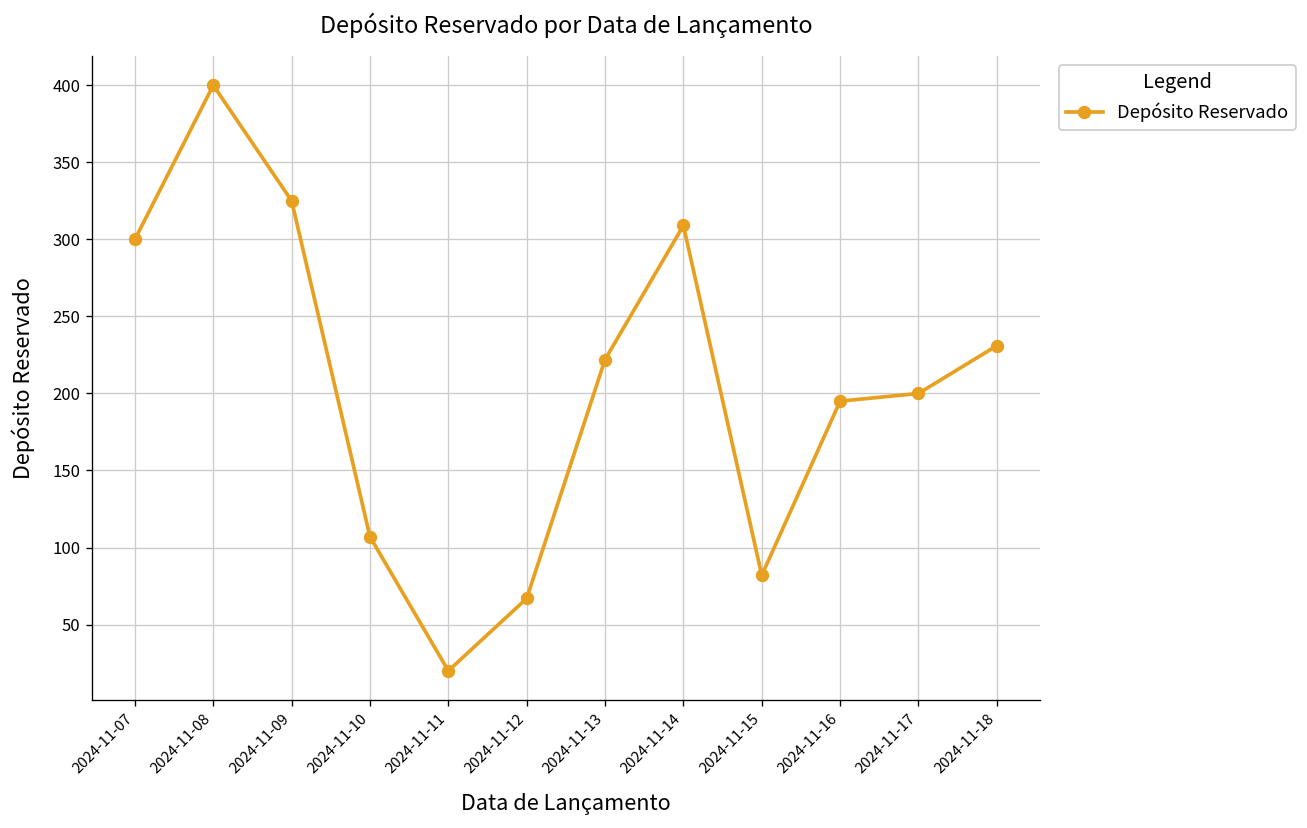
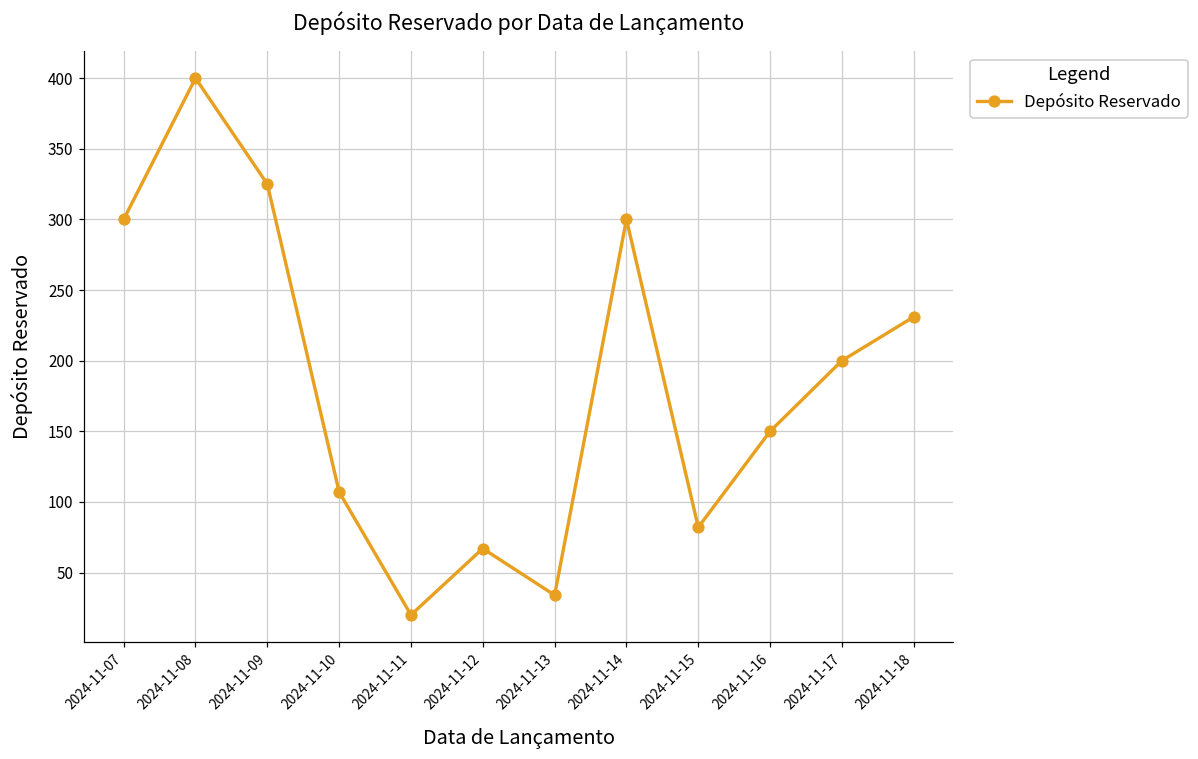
2024-11-13: 222 -> 34
2024-11-14: 309 -> 300
2024-11-16: 195 -> 150
